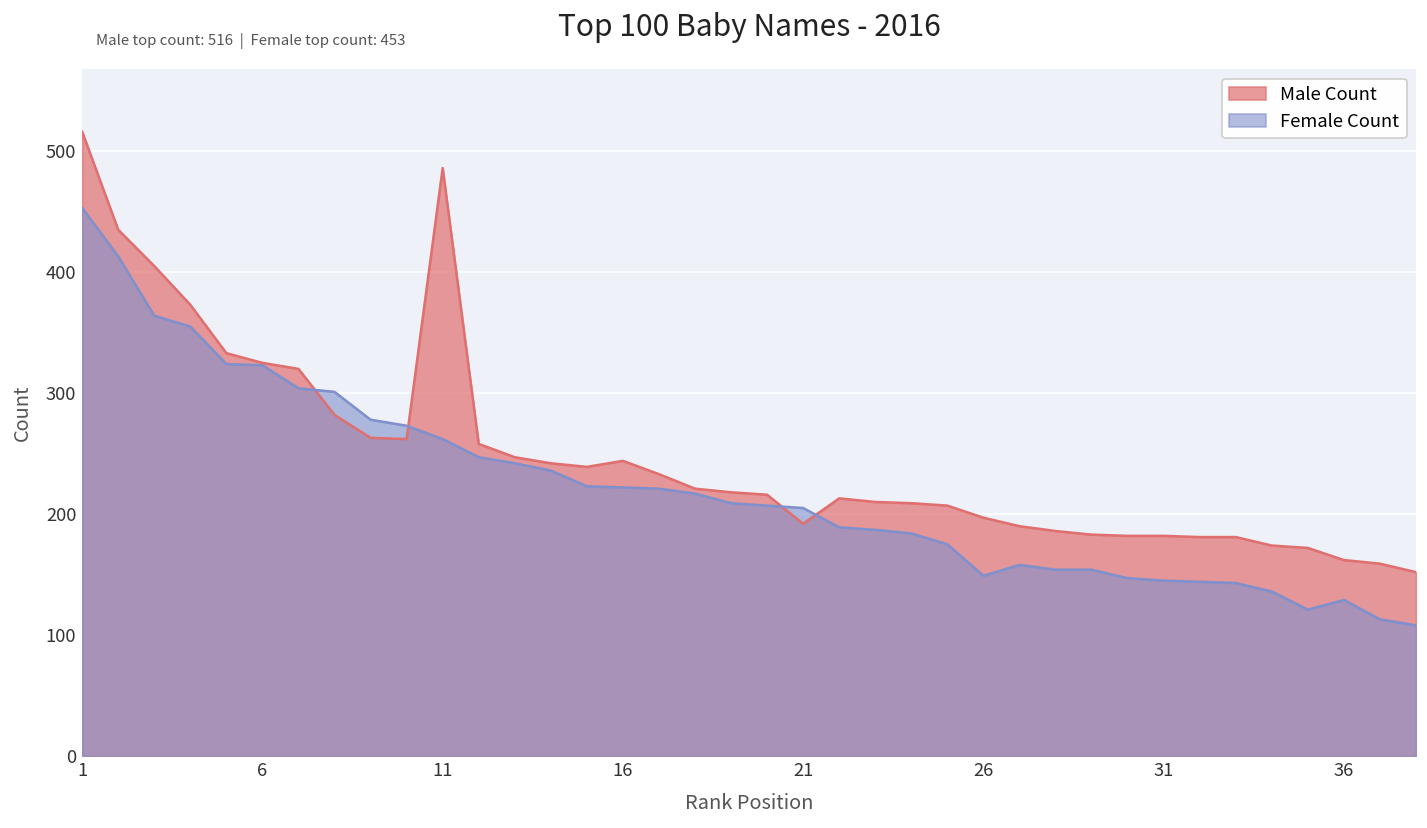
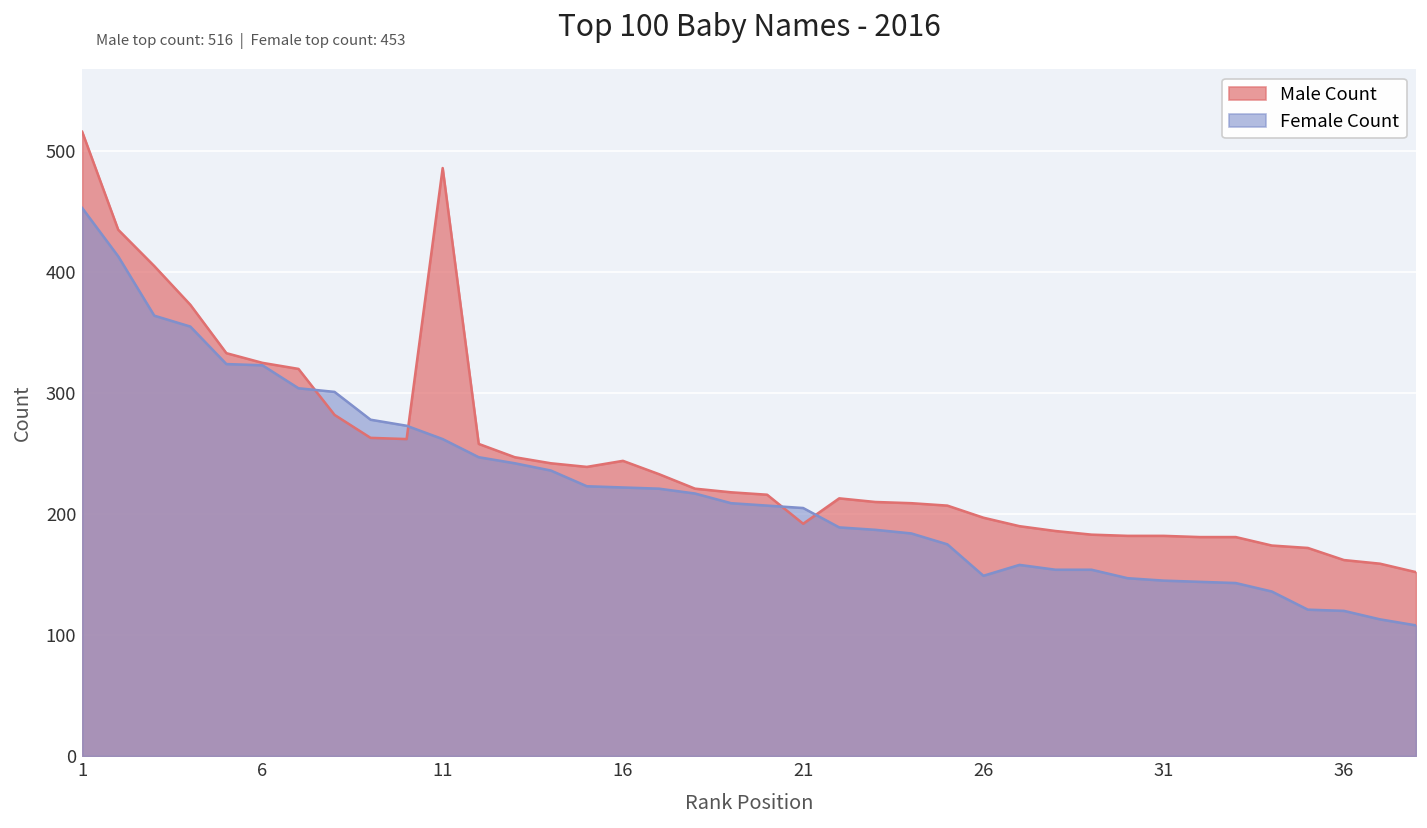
Female Count, 36: 129 -> 120
